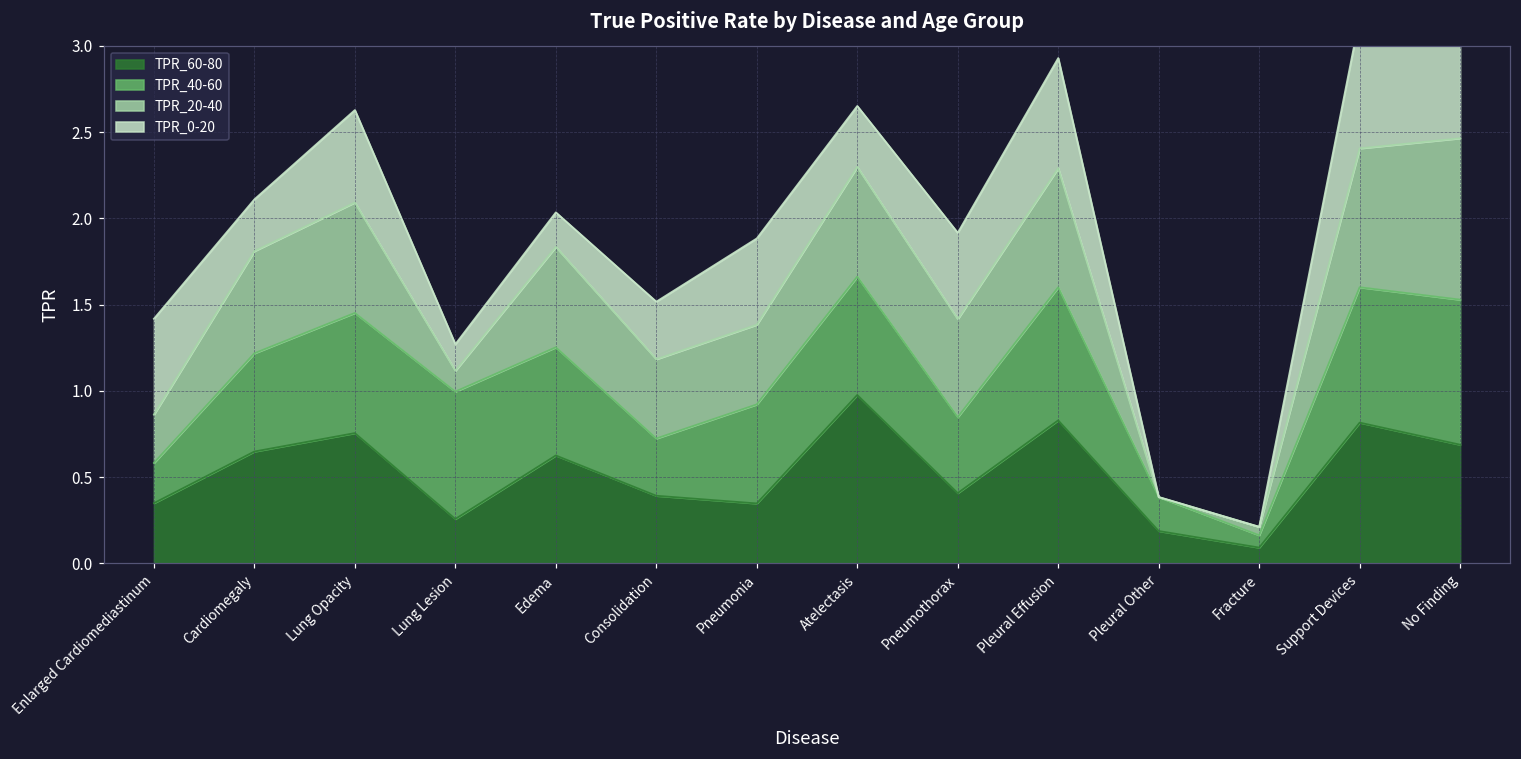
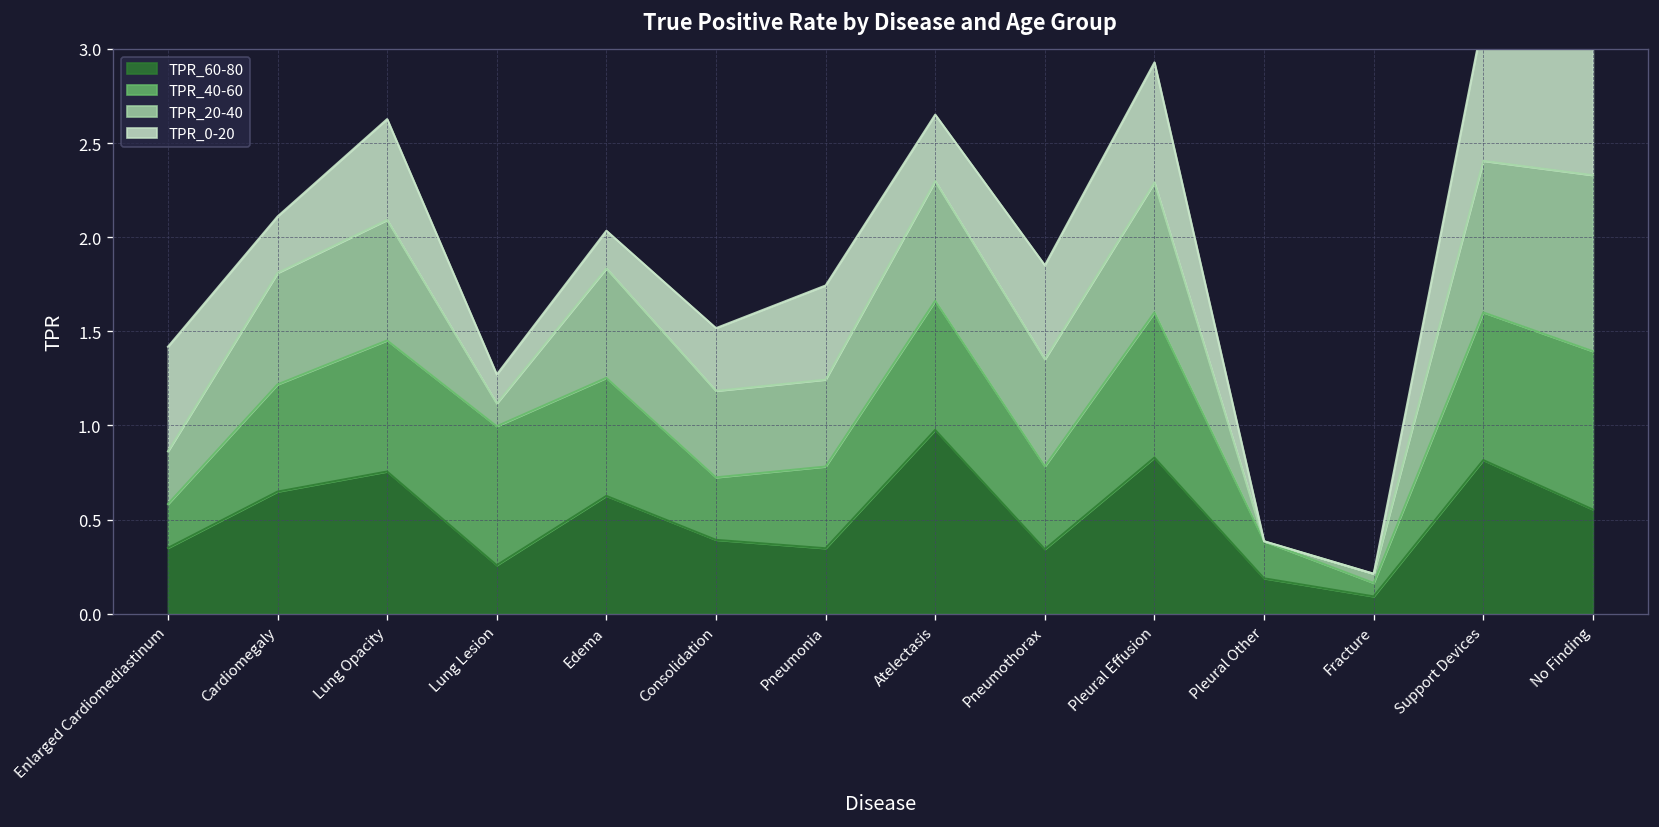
TPR_40-60, Pneumonia: 0.57 -> 0.43
TPR_60-80, Pneumothorax: 0.41 -> 0.34
TPR_60-80, No Finding: 0.69 -> 0.55
